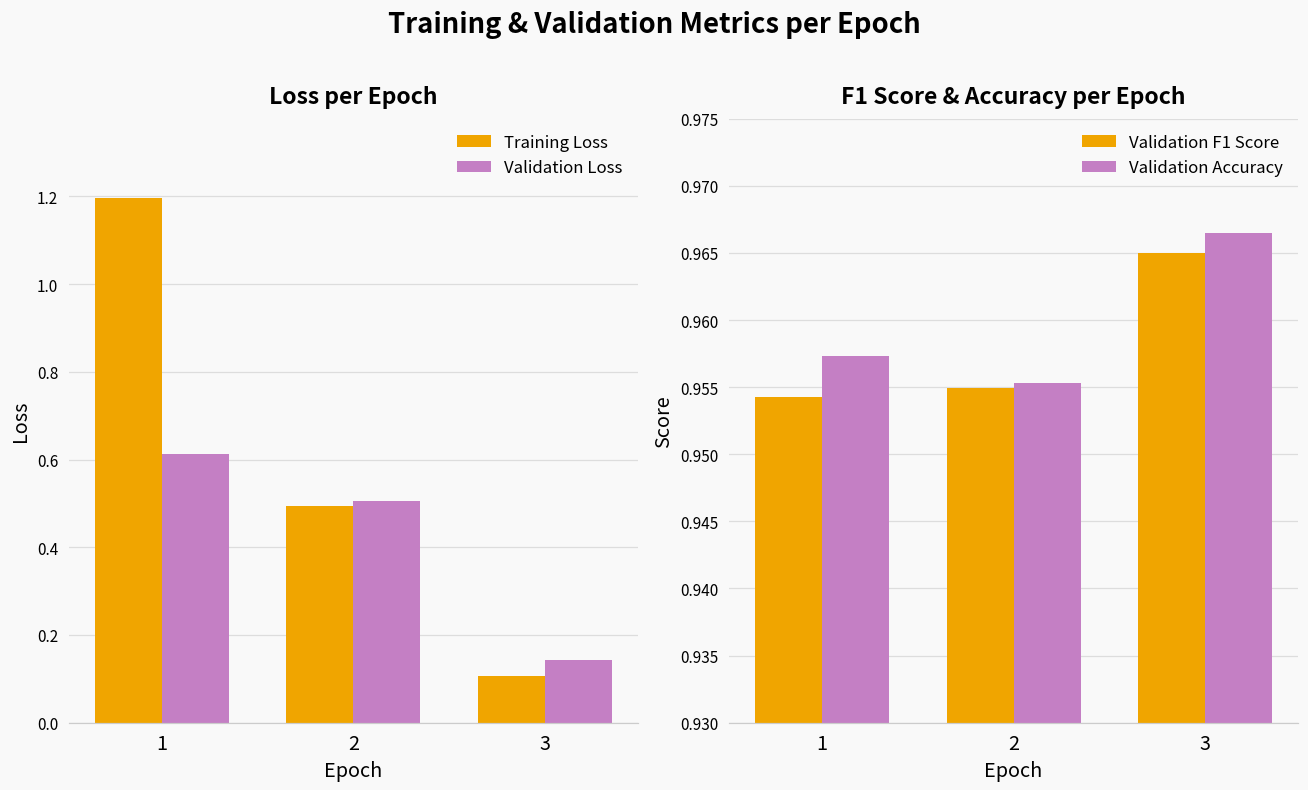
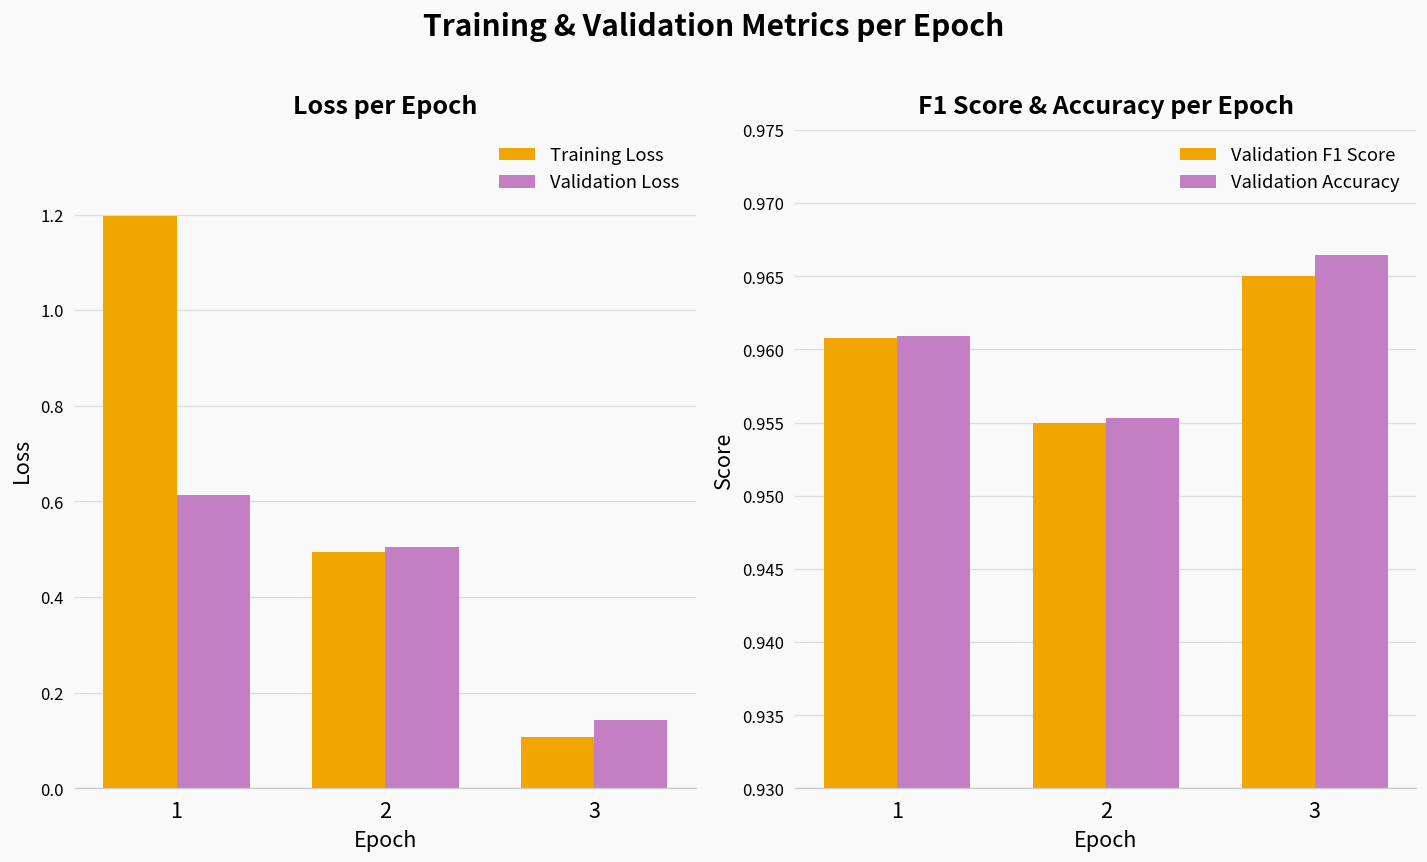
F1 Score & Accuracy per Epoch, Validation F1 Score, 1: 0.9543 -> 0.9608
F1 Score & Accuracy per Epoch, Validation Accuracy, 1: 0.9573 -> 0.9609
